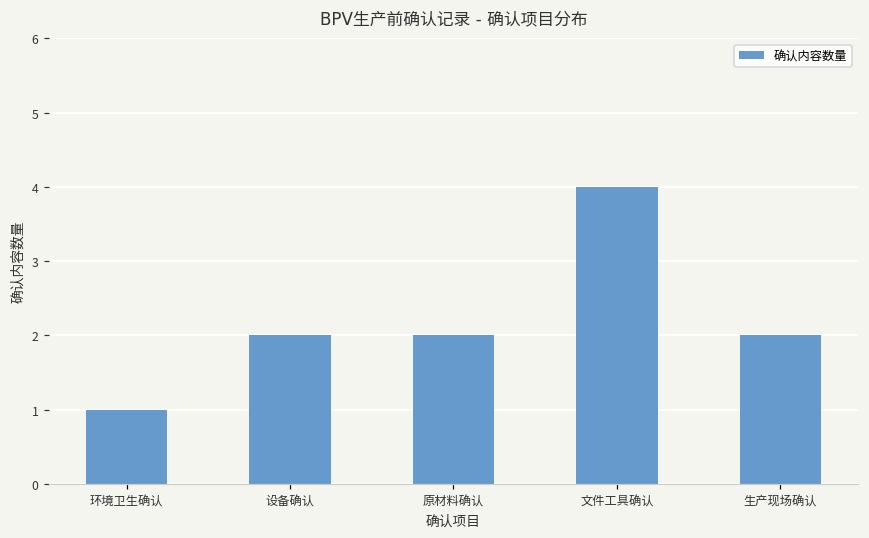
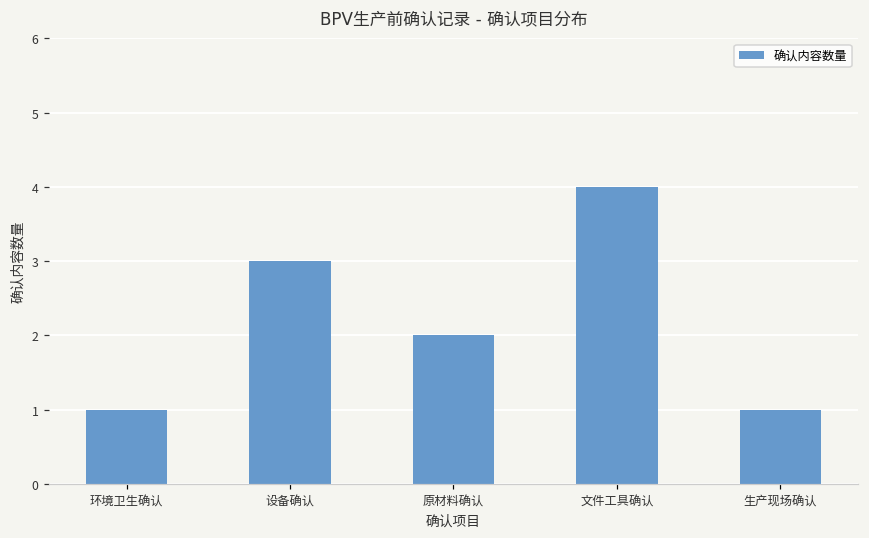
设备确认: 2 -> 3
生产现场确认: 2 -> 1
